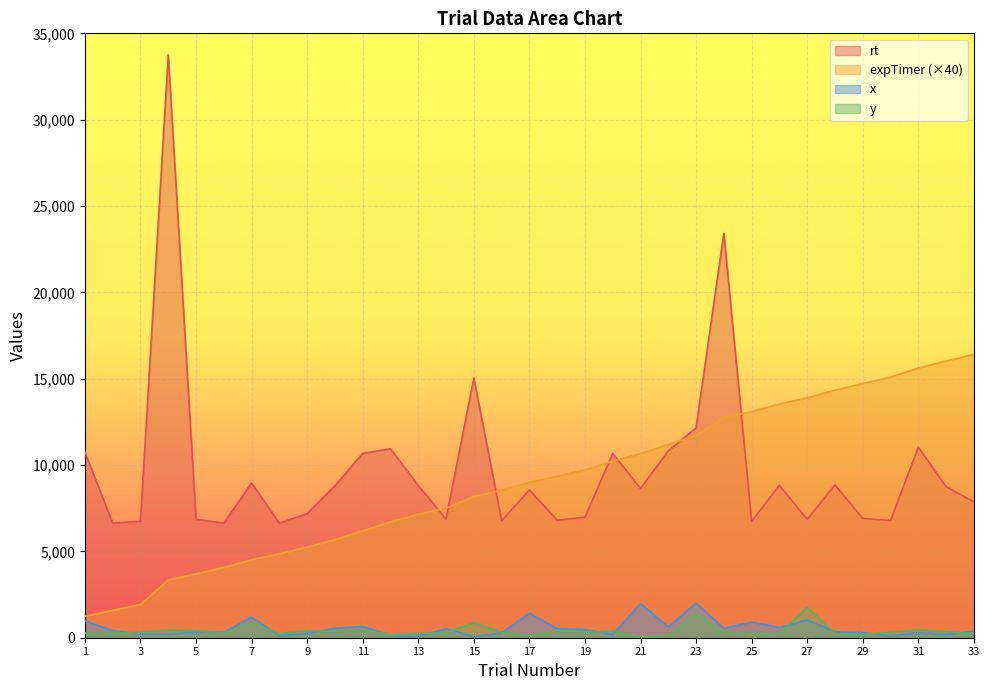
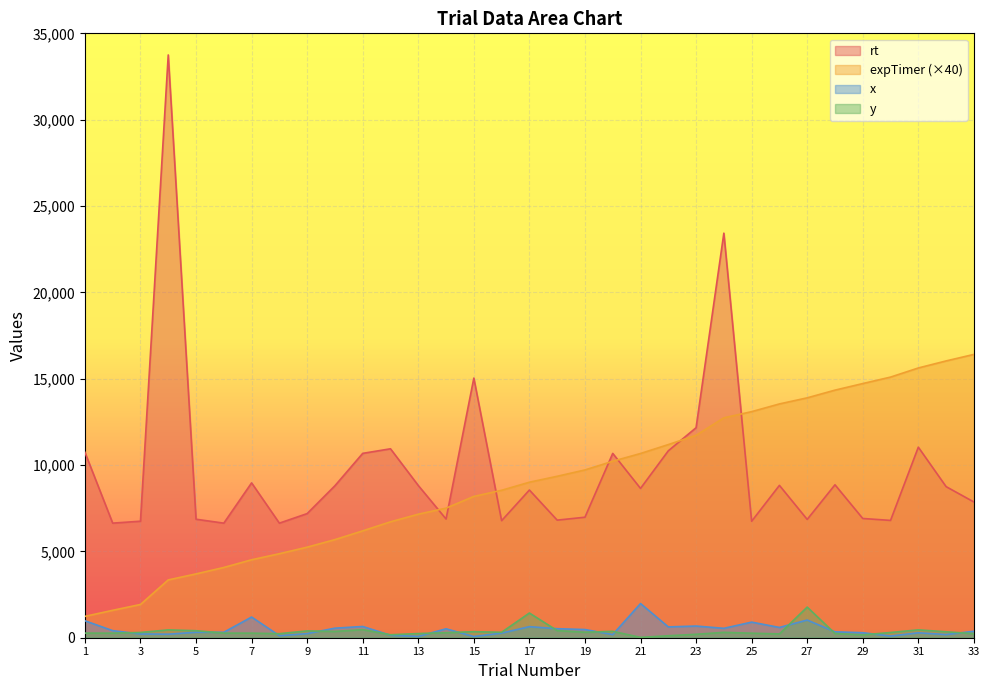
y, 7: 900 -> 300
y, 15: 900 -> 400
x, 17: 1,400 -> 600
y, 17: 100 -> 1,400
x, 23: 2,000 -> 700
y, 23: 1,400 -> 200
